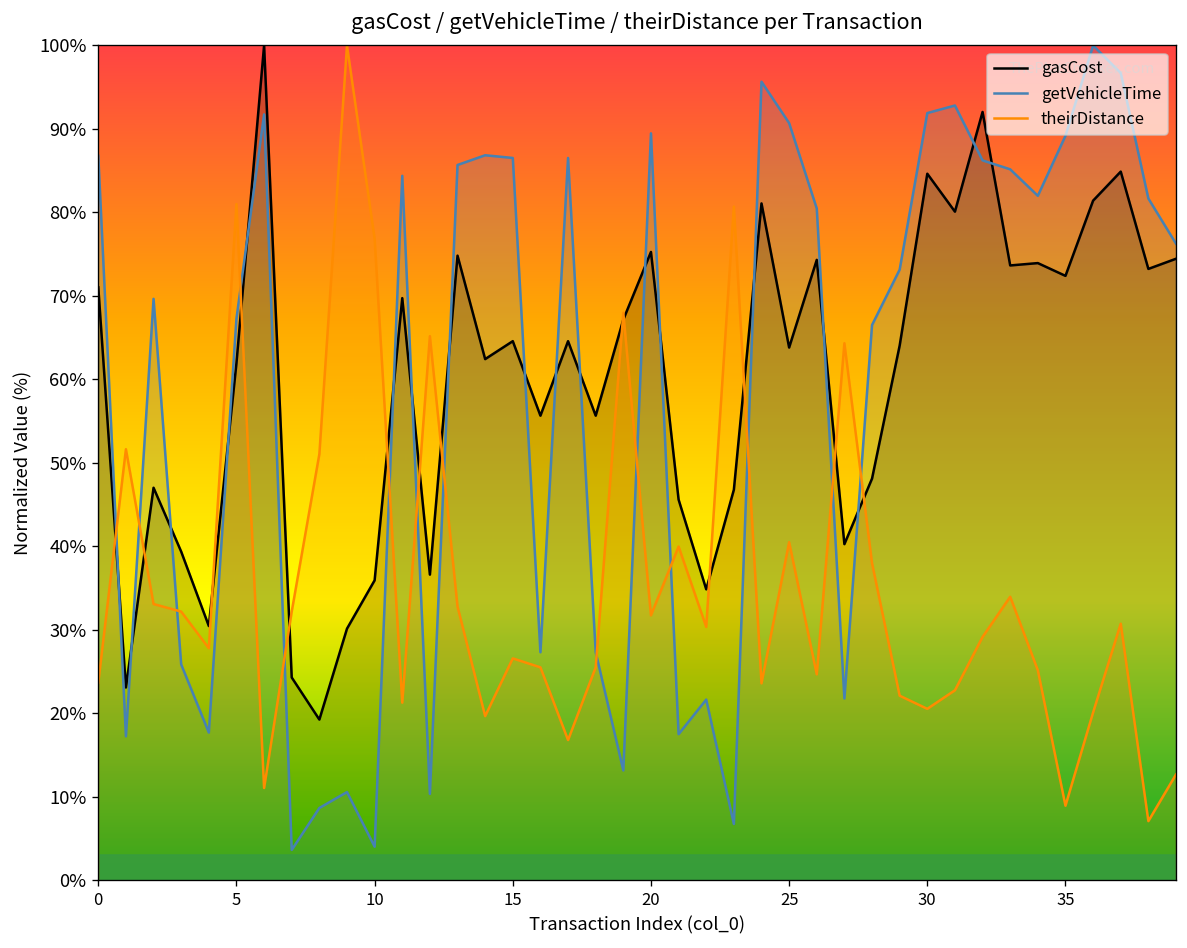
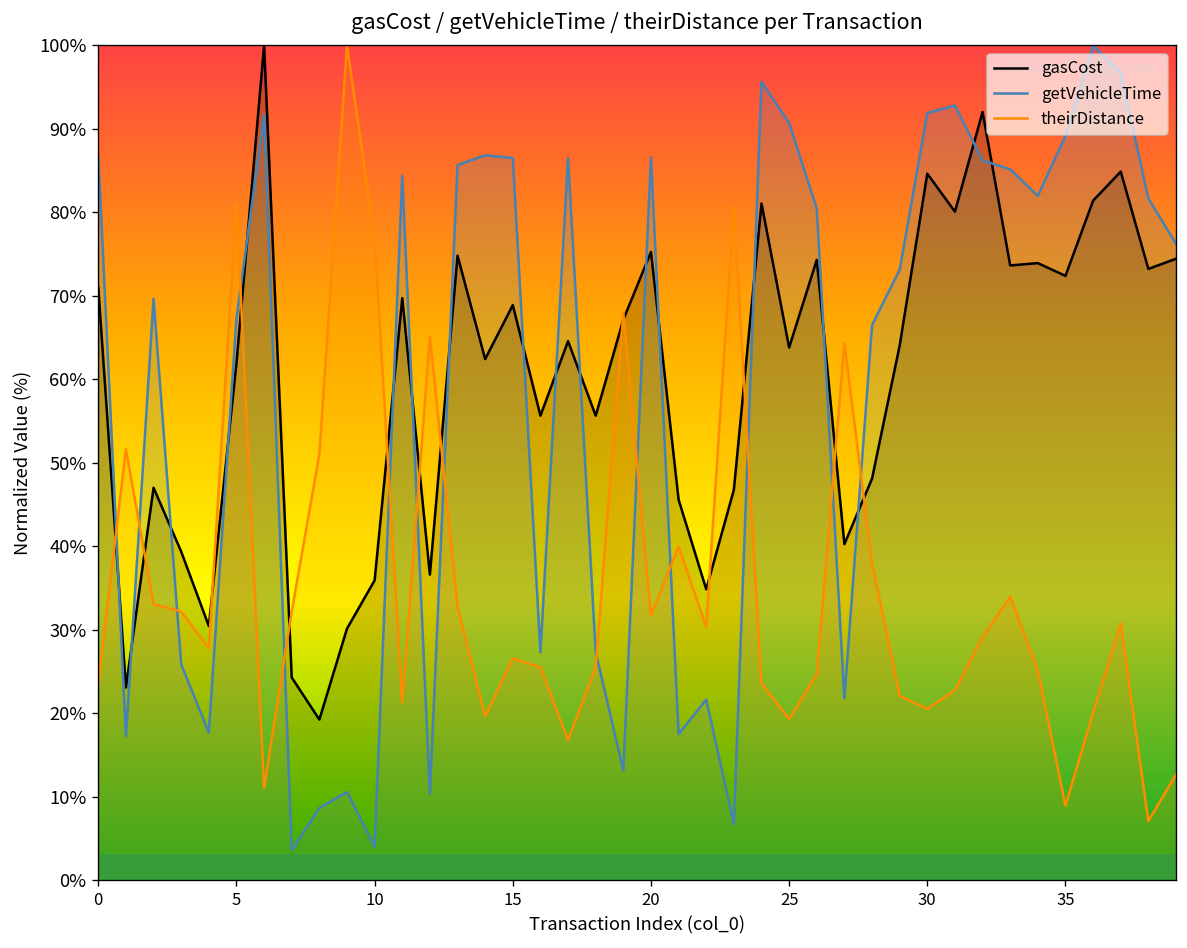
gasCost, 15: 65% -> 69%
getVehicleTime, 20: 89% -> 87%
theirDistance, 25: 41% -> 19%
